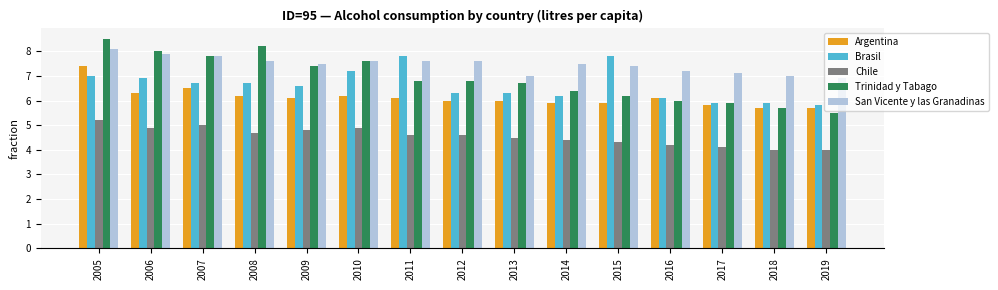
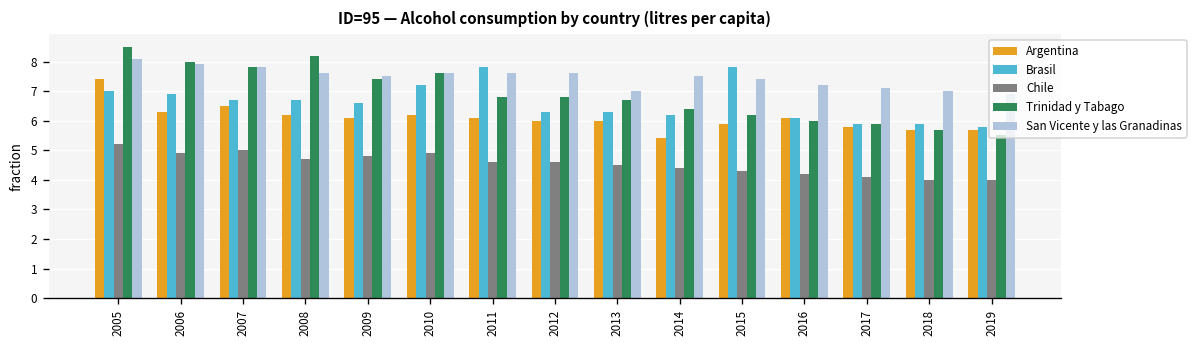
Argentina, 2014: 5.9 -> 5.4
